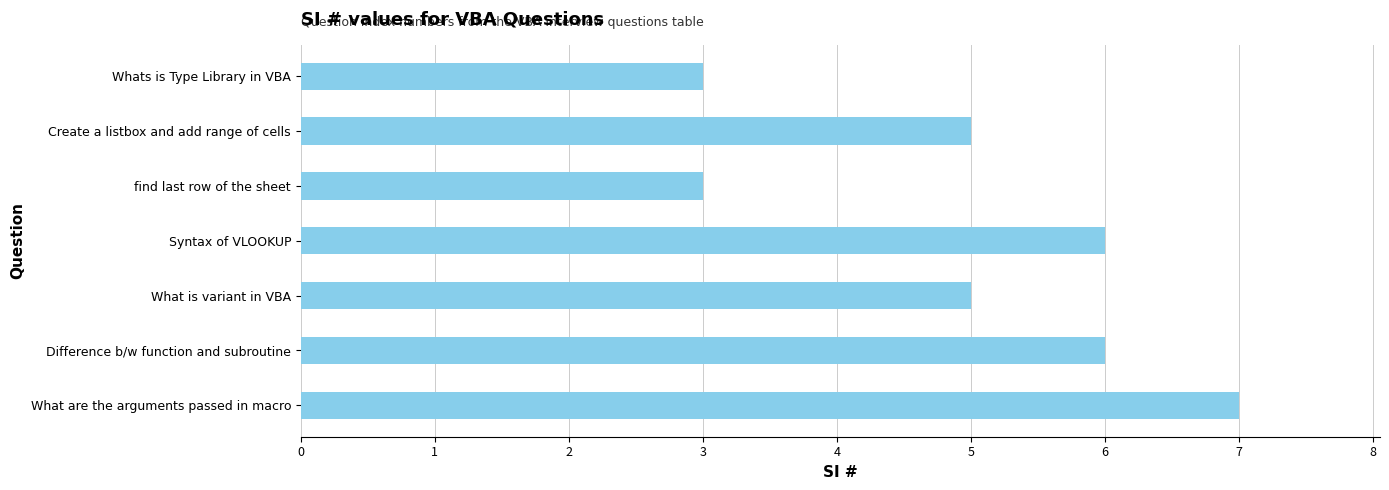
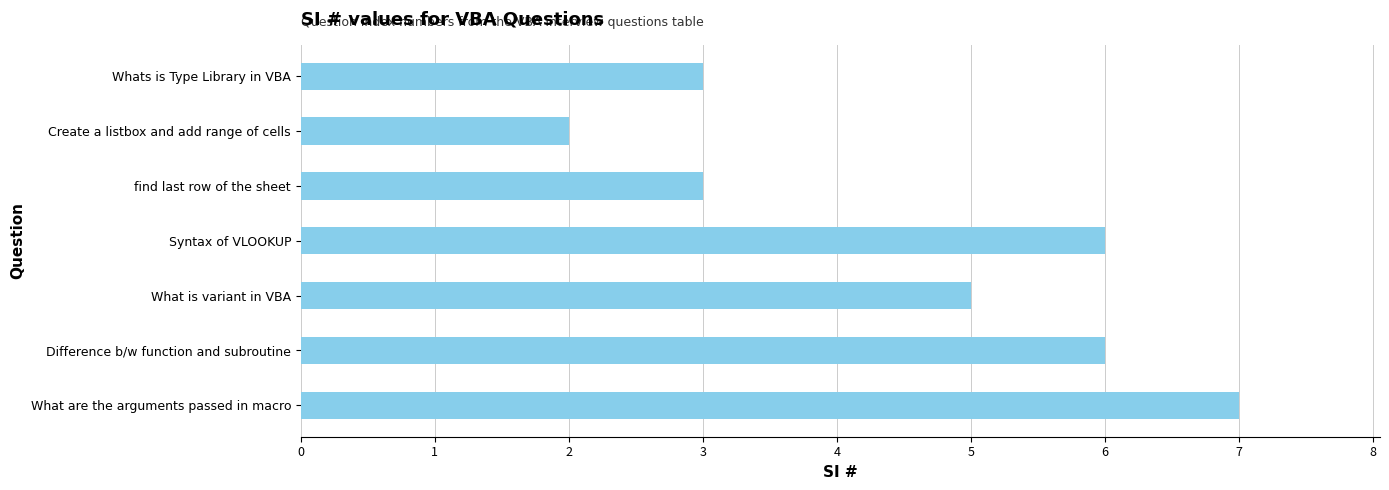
Create a listbox and add range of cells: 5 -> 2
